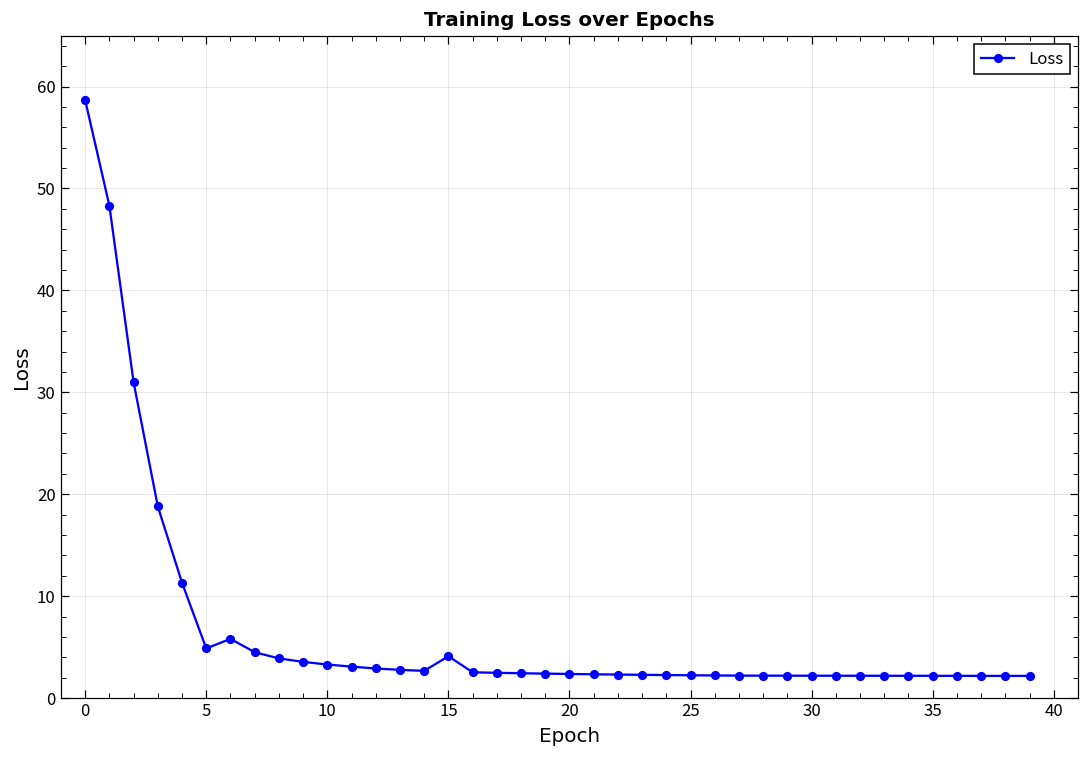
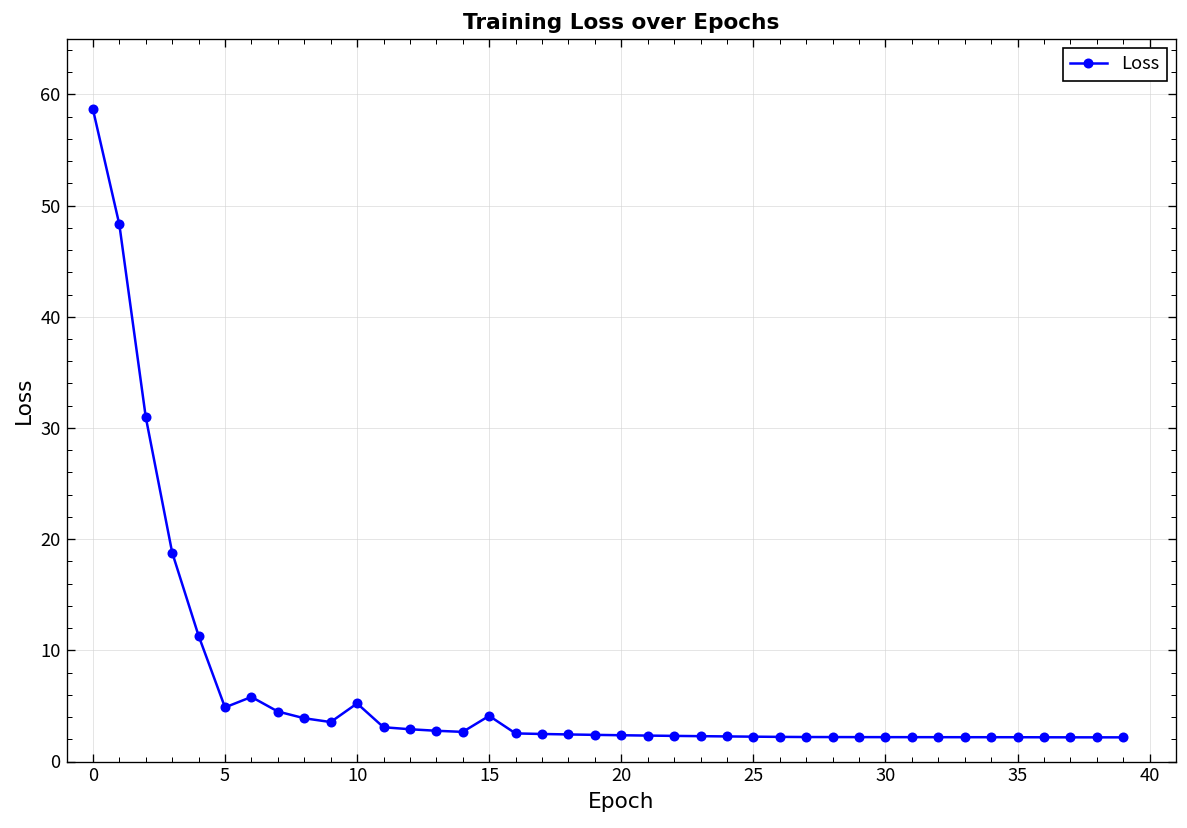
10: 3 -> 5
